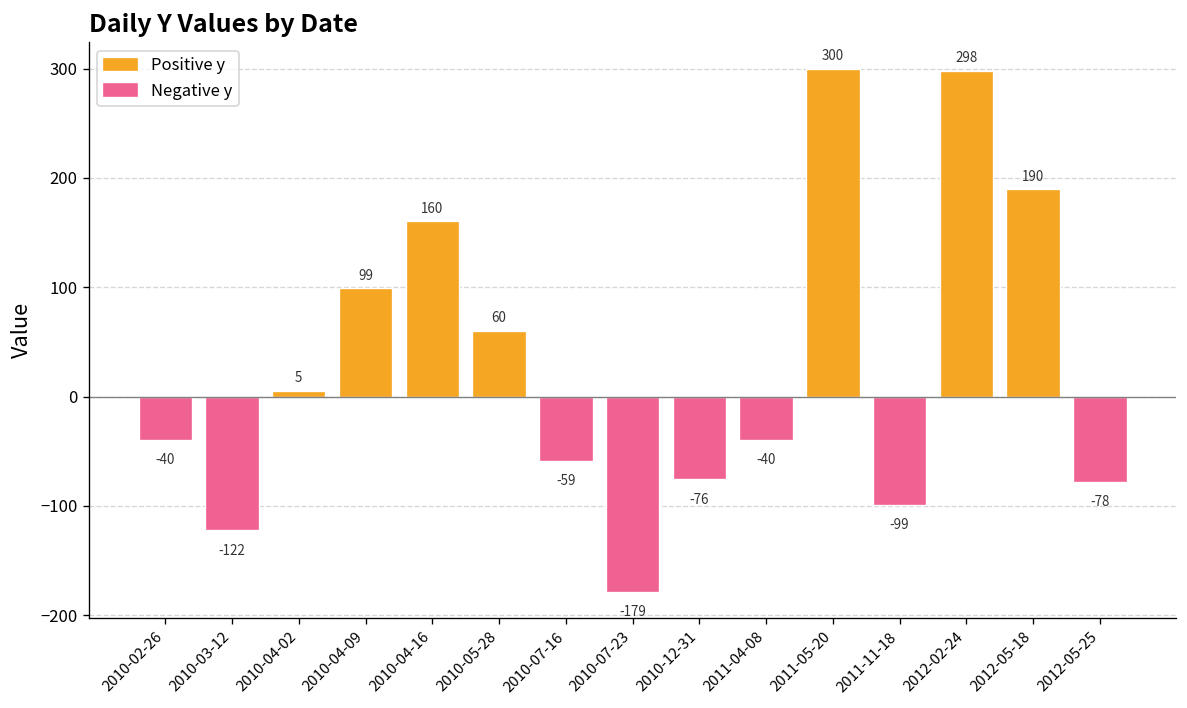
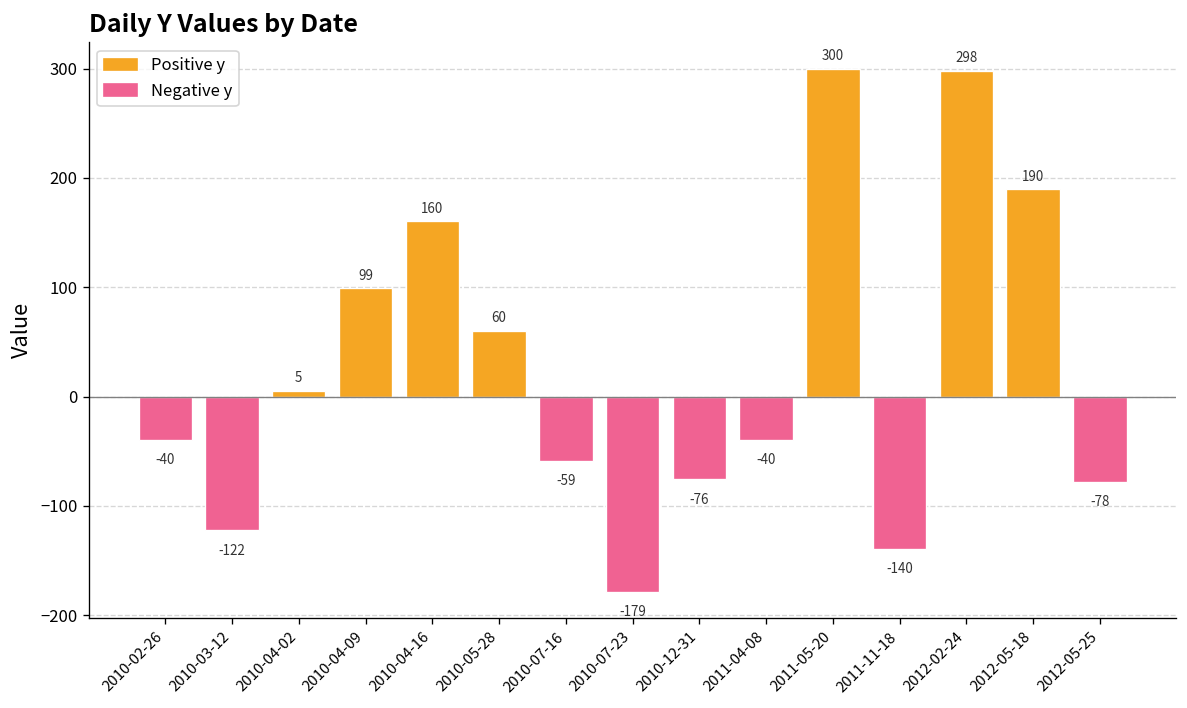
2011-11-18: -99 -> -140
